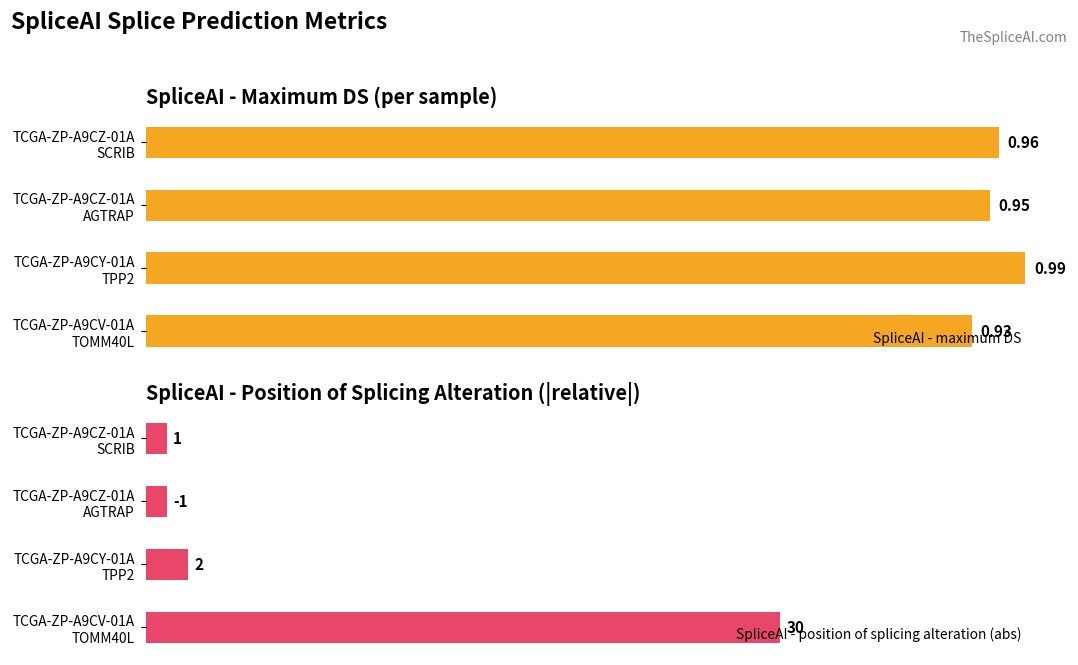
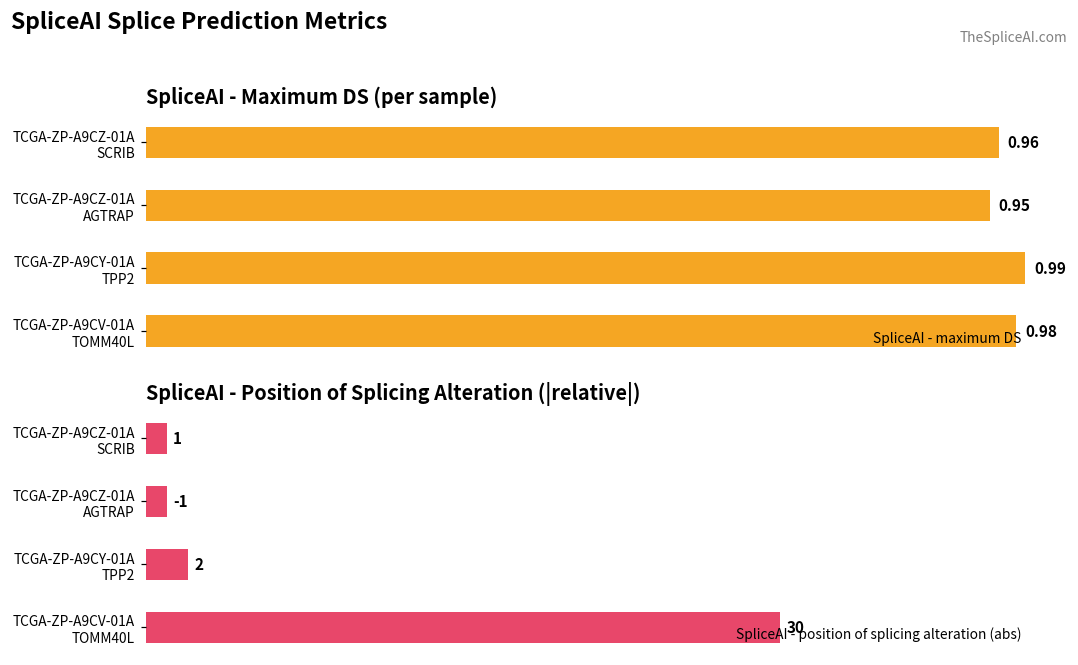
SpliceAI - Maximum DS (per sample), TCGA-ZP-A9CV-01A TOMM40L: 0.93 -> 0.98
